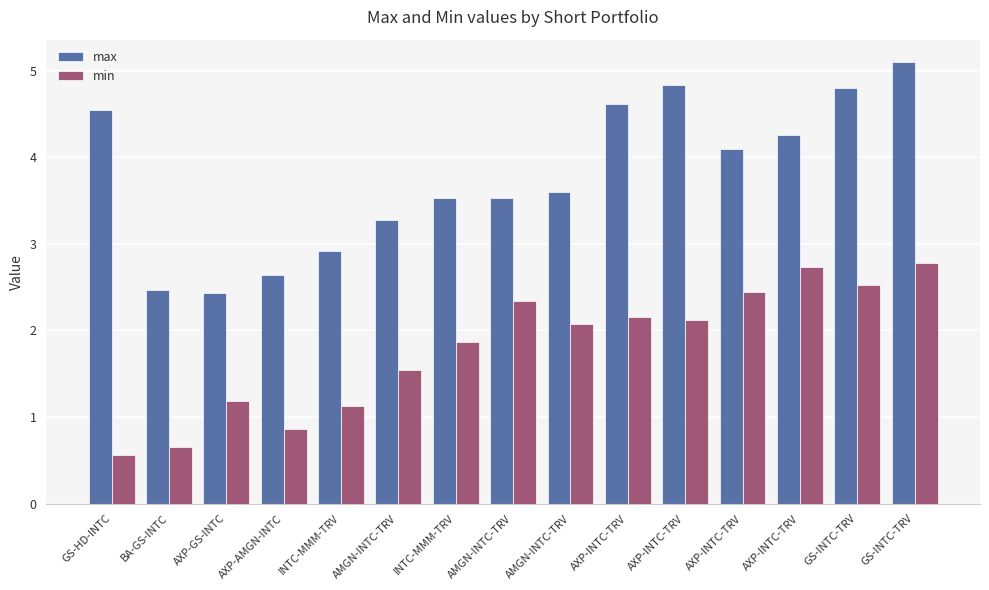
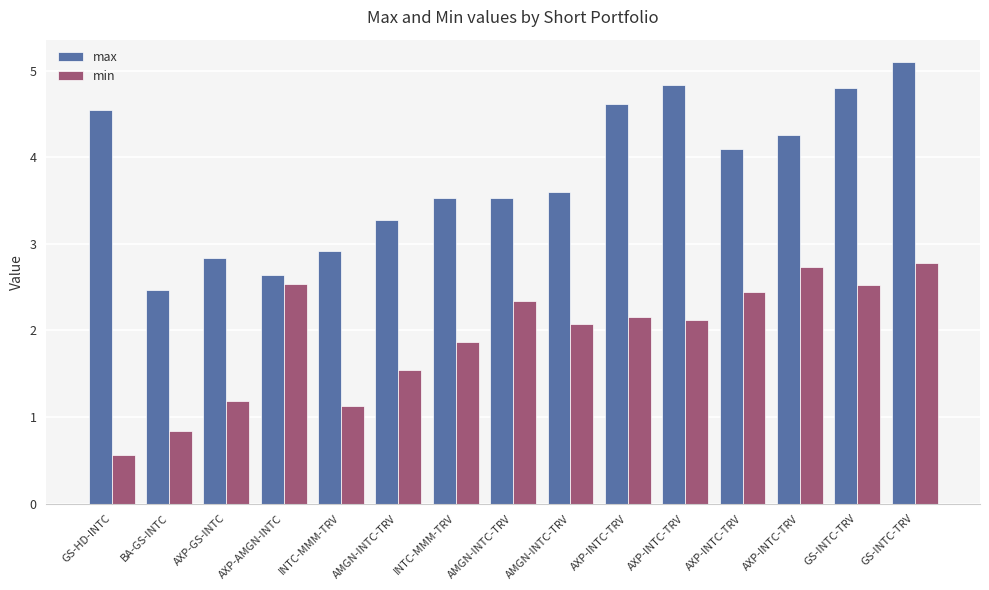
min, BA-GS-INTC: 0.7 -> 0.8
max, AXP-GS-INTC: 2.4 -> 2.8
min, AXP-AMGN-INTC: 0.9 -> 2.5
